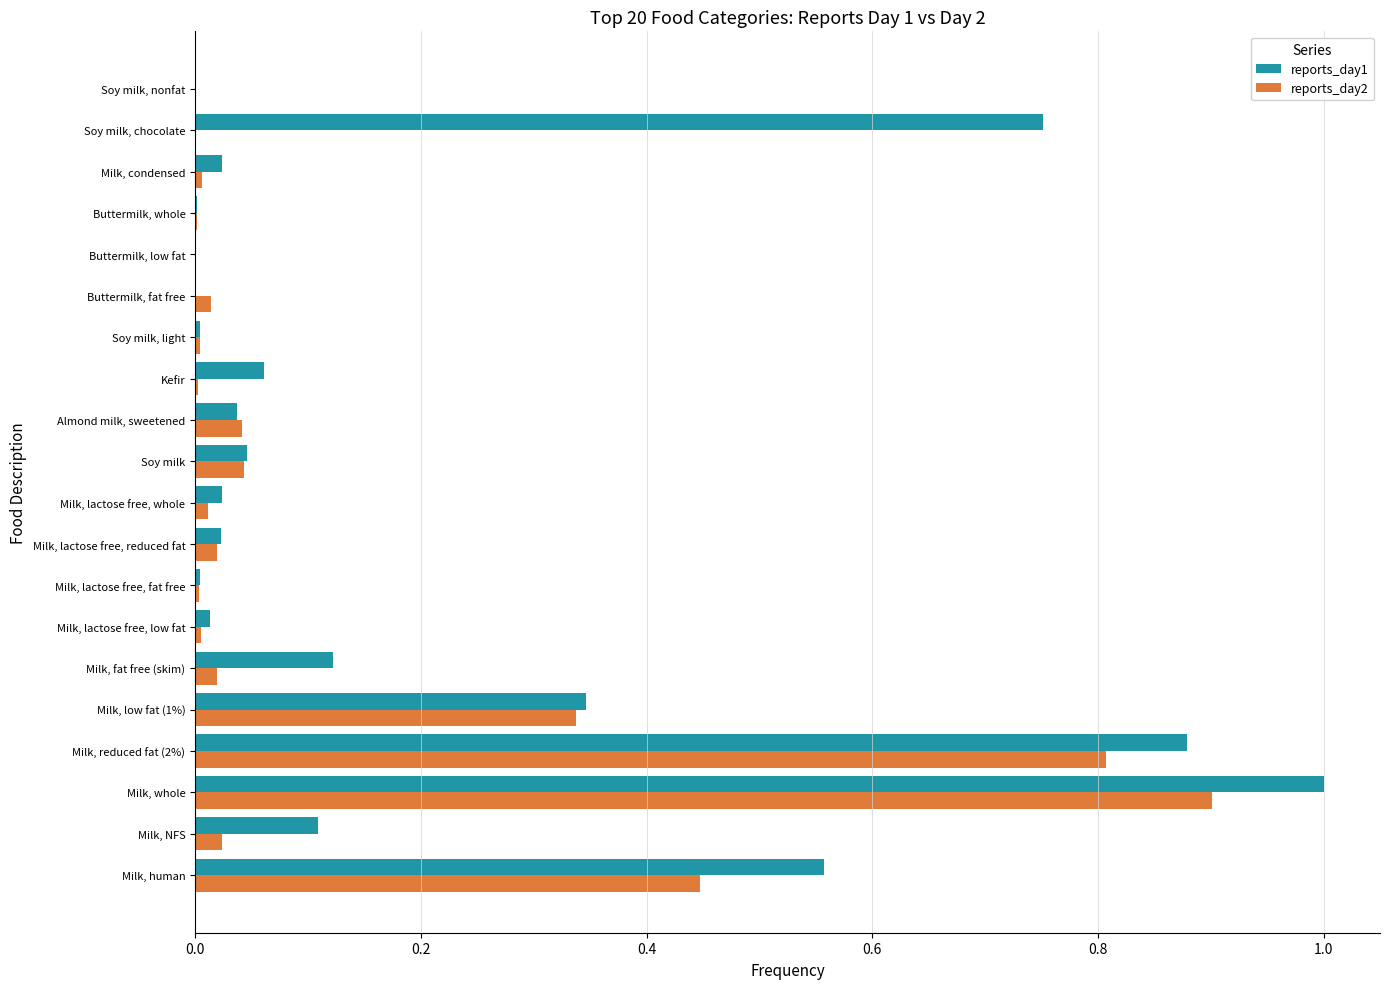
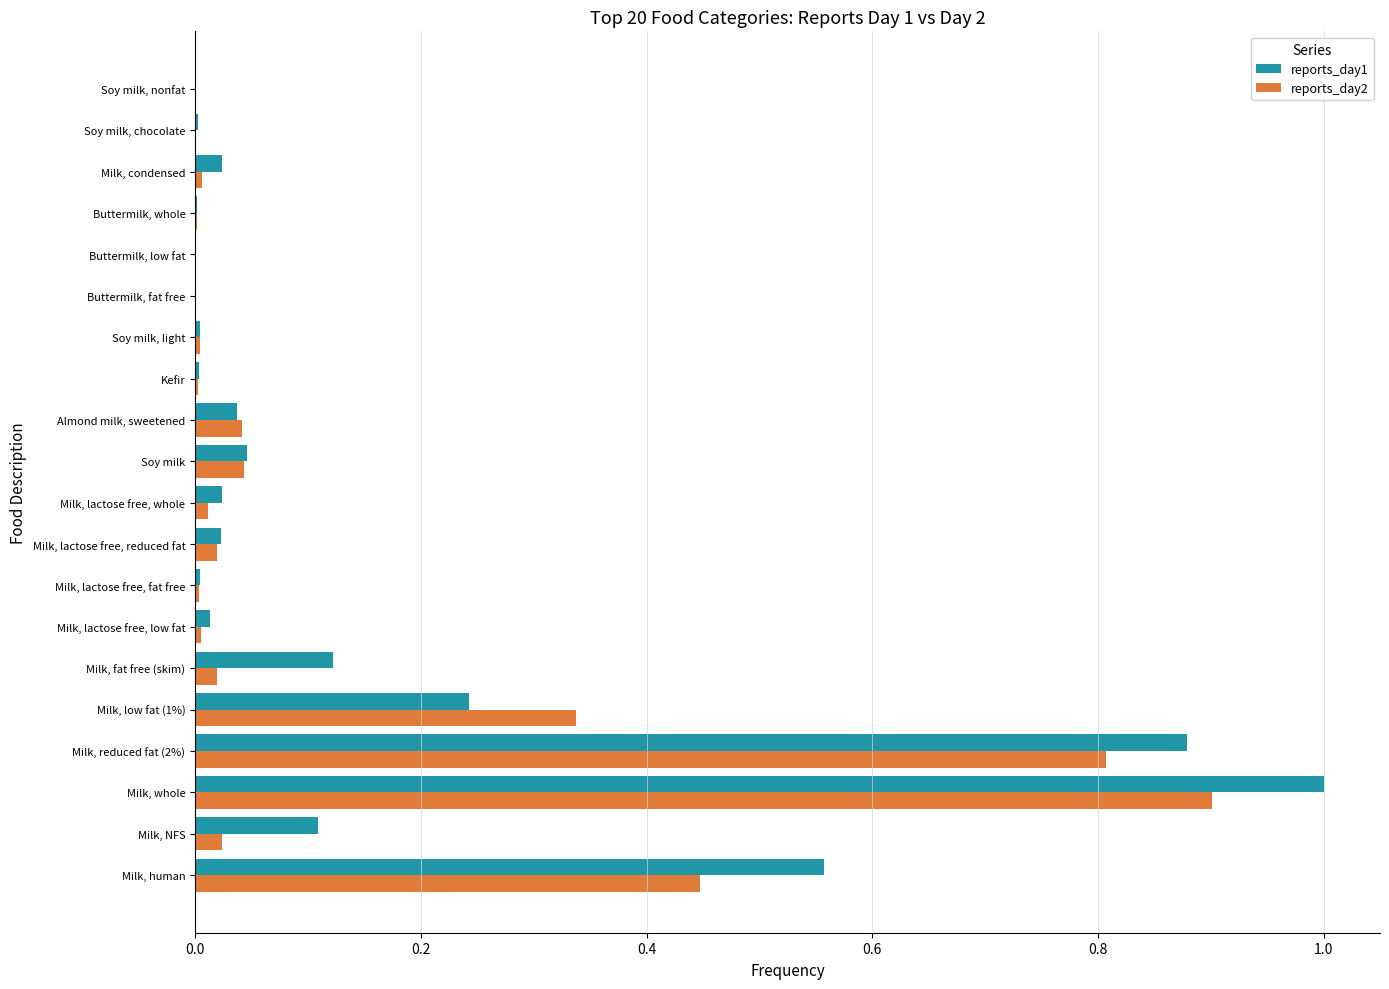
reports_day1, Soy milk, chocolate: 0.751 -> 0.003
reports_day2, Buttermilk, fat free: 0.014 -> 0.001
reports_day1, Kefir: 0.061 -> 0.004
reports_day1, Milk, low fat (1%): 0.346 -> 0.243
